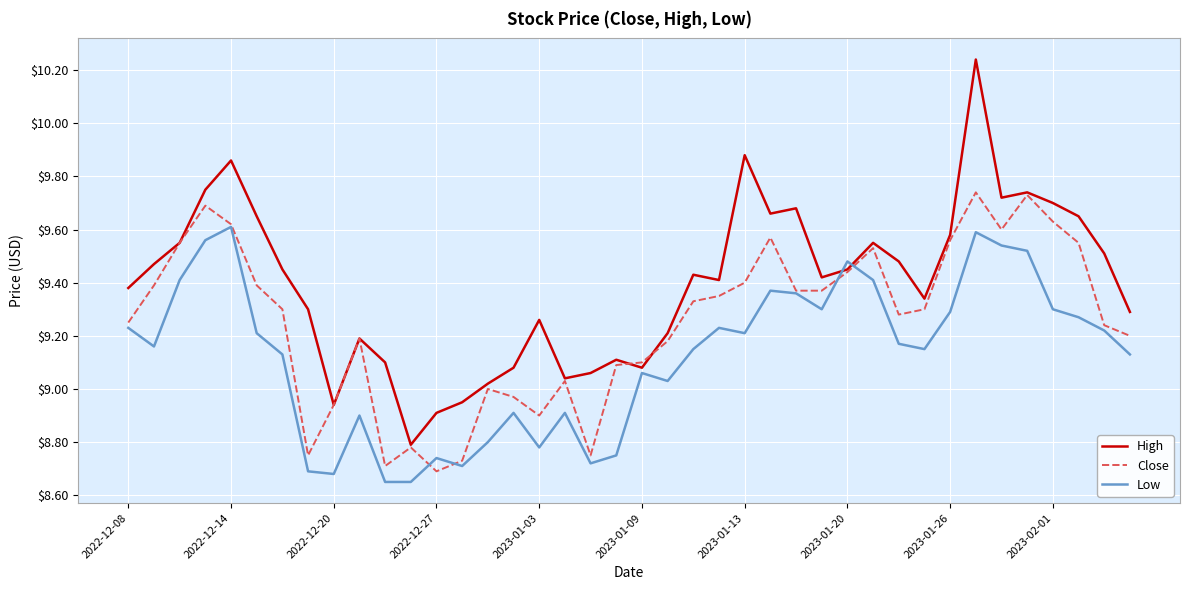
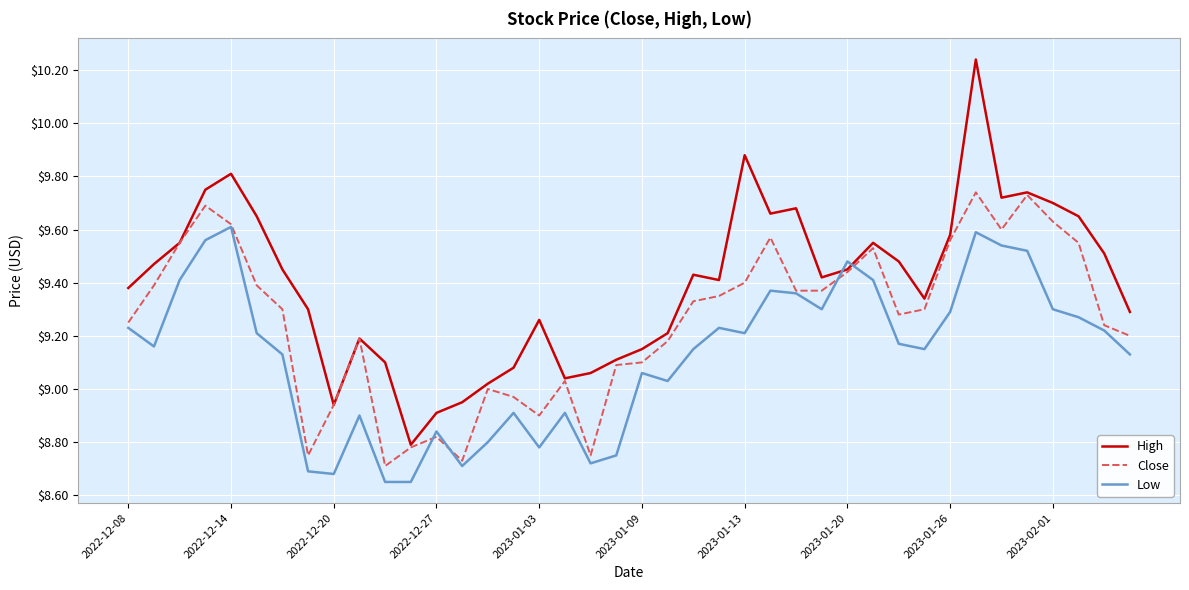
High, 2022-12-14: $9.86 -> $9.81
Close, 2022-12-27: $8.69 -> $8.82
Low, 2022-12-27: $8.74 -> $8.84
High, 2023-01-09: $9.08 -> $9.15
